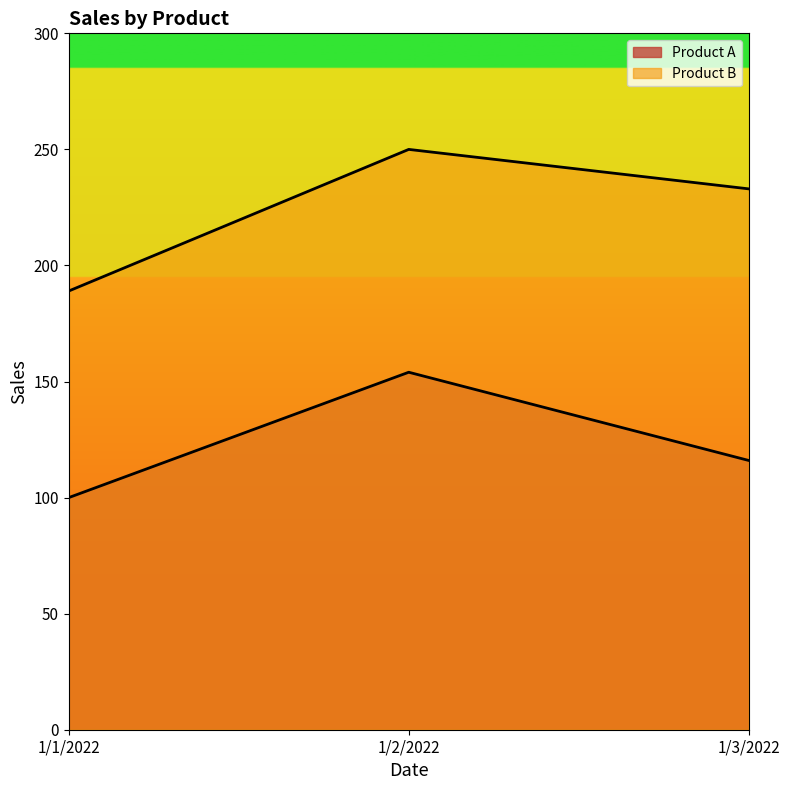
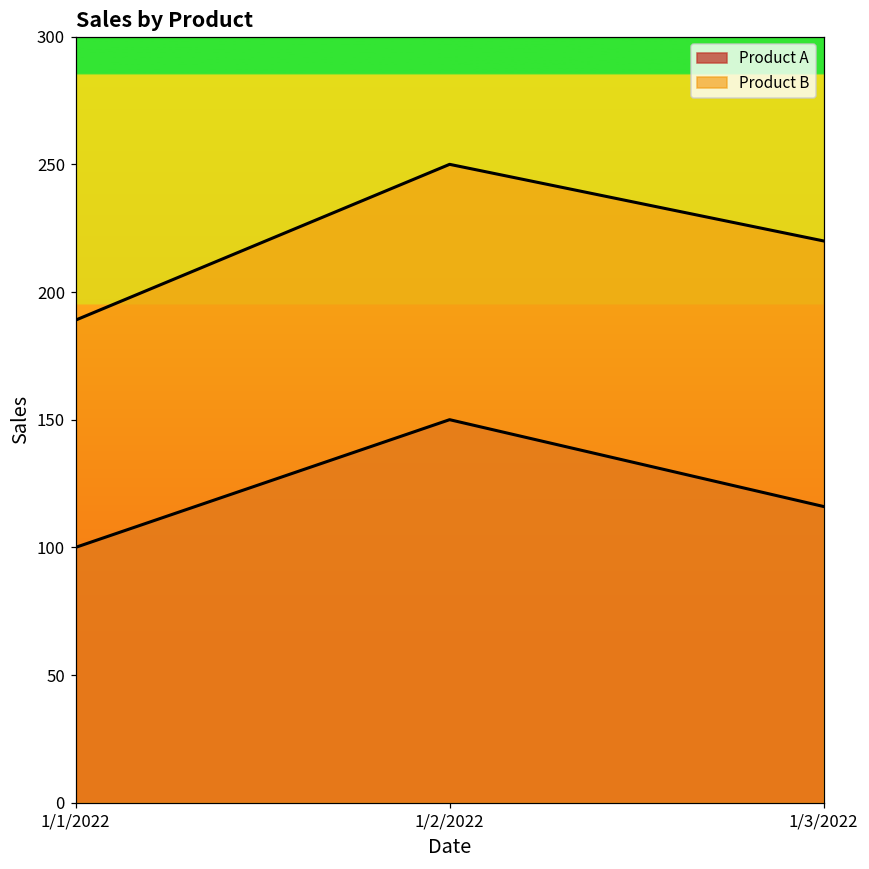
Product A, 1/2/2022: 154 -> 150
Product B, 1/3/2022: 233 -> 220
